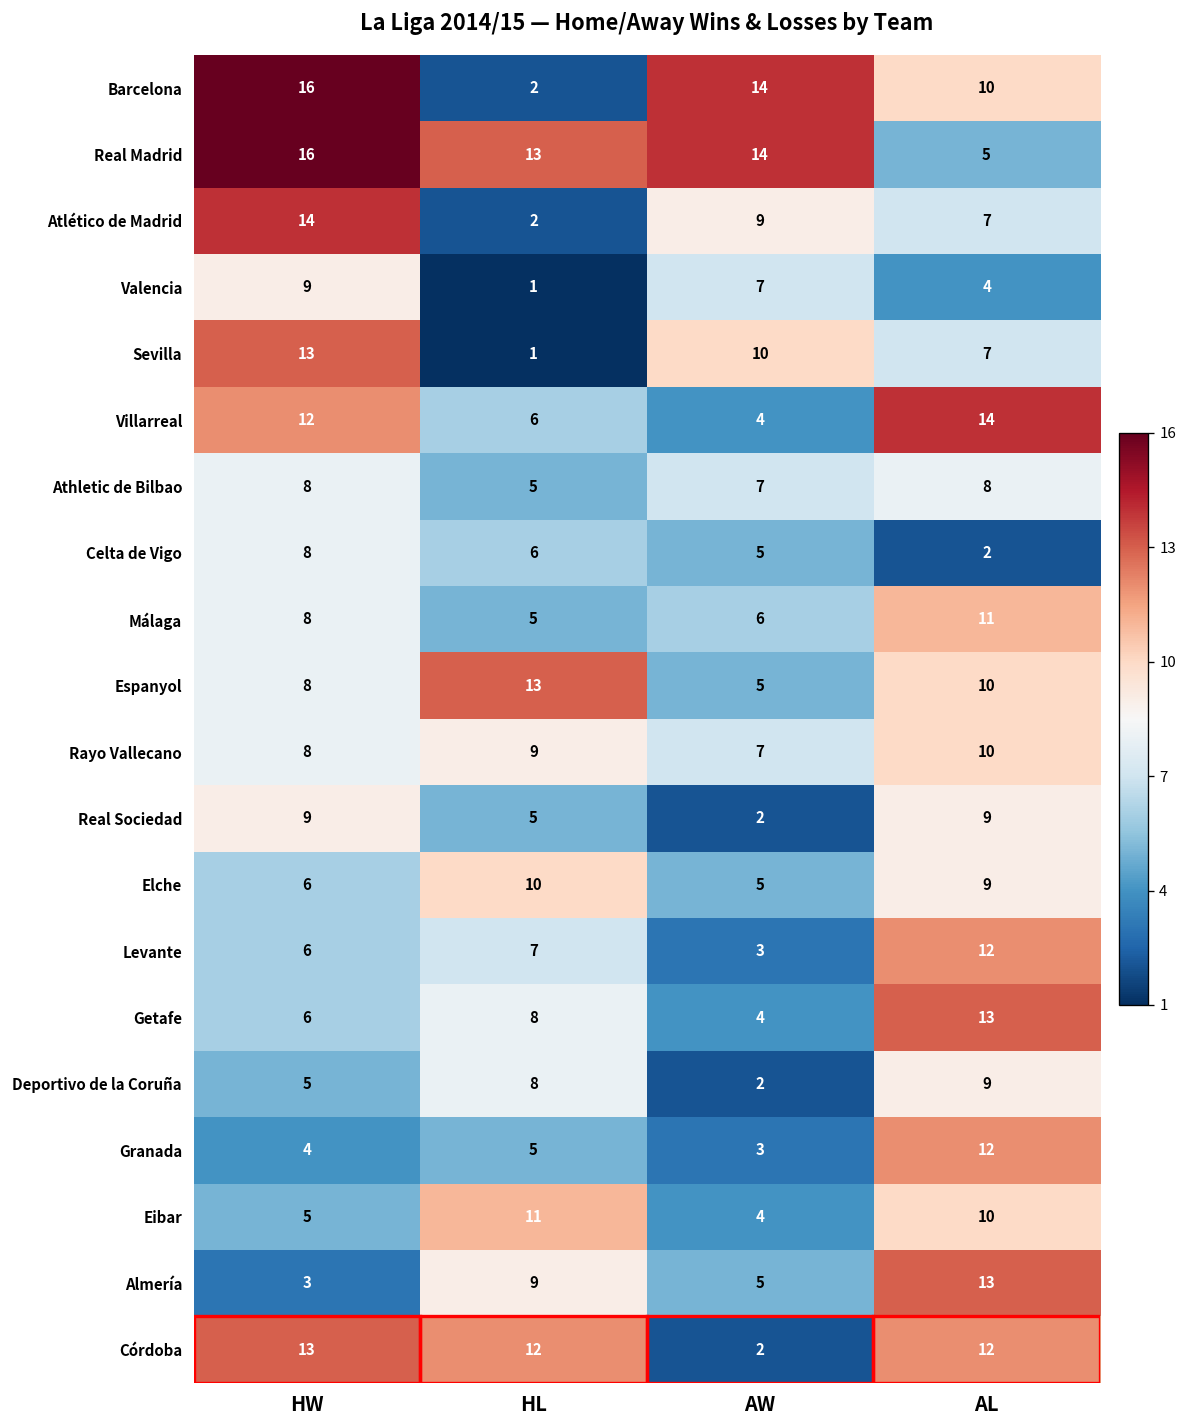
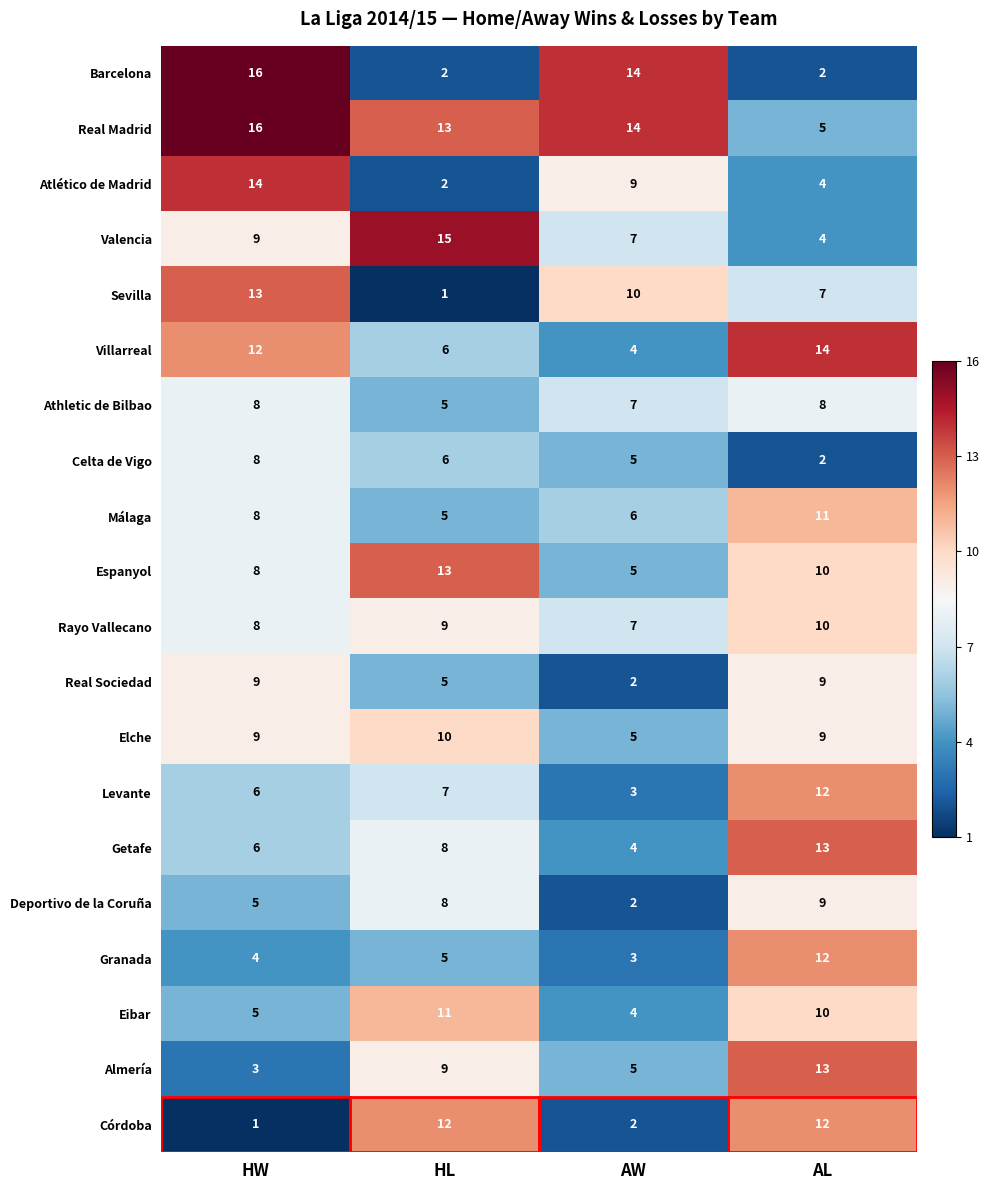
Barcelona, AL: 10 -> 2
Atlético de Madrid, AL: 7 -> 4
Valencia, HL: 1 -> 15
Elche, HW: 6 -> 9
Córdoba, HW: 13 -> 1
